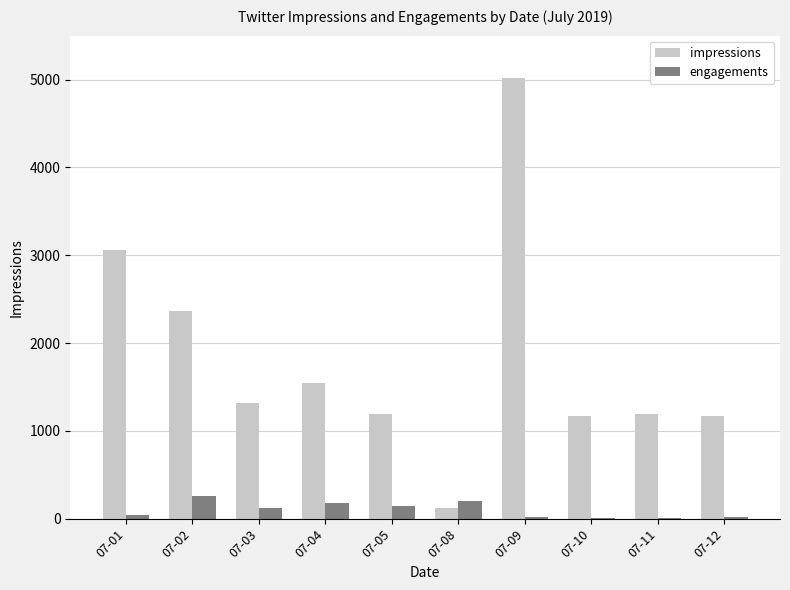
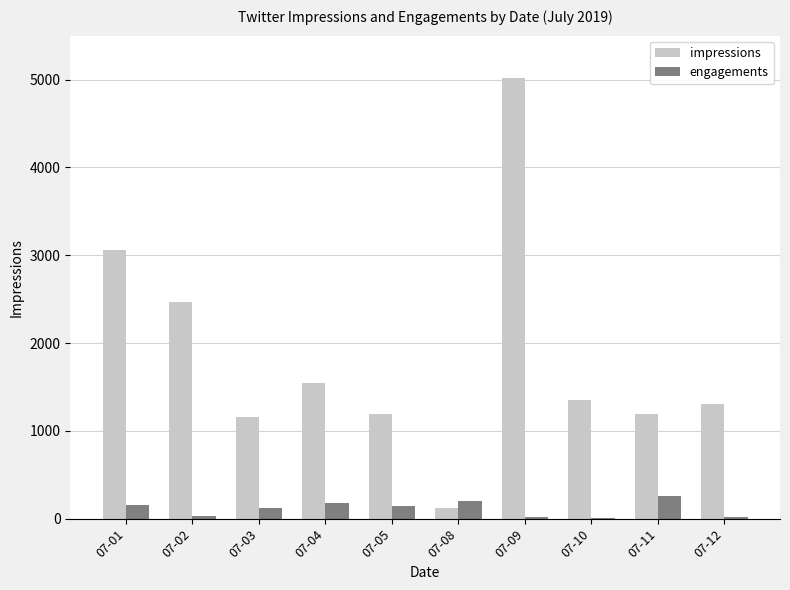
engagements, 07-01: 0 -> 200
impressions, 07-02: 2400 -> 2500
engagements, 07-02: 300 -> 0
impressions, 07-03: 1300 -> 1200
impressions, 07-10: 1200 -> 1400
engagements, 07-11: 0 -> 300
impressions, 07-12: 1200 -> 1300
